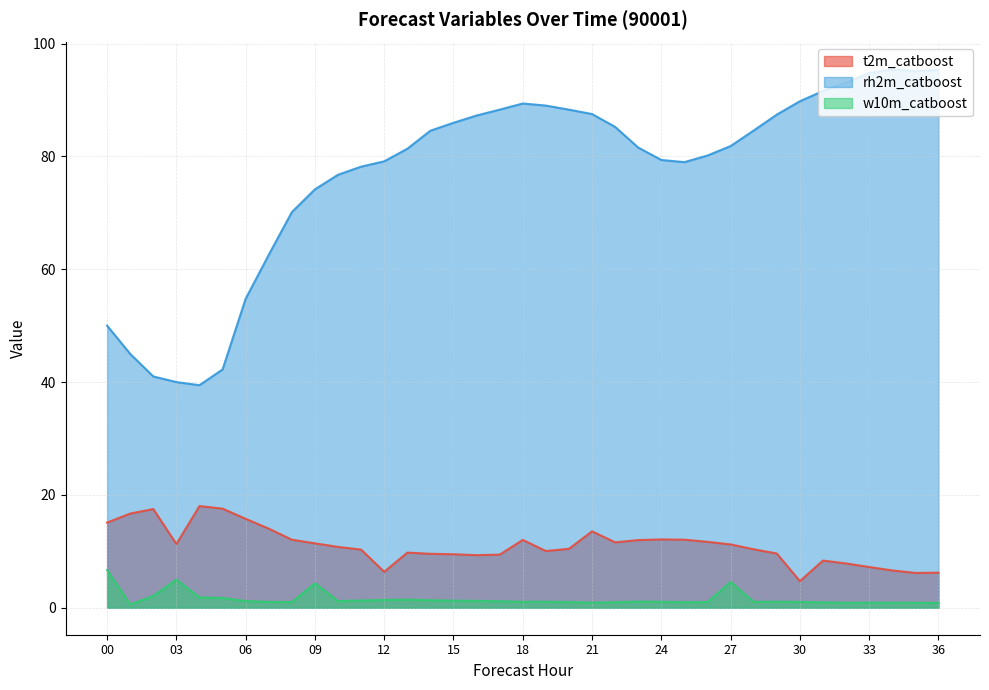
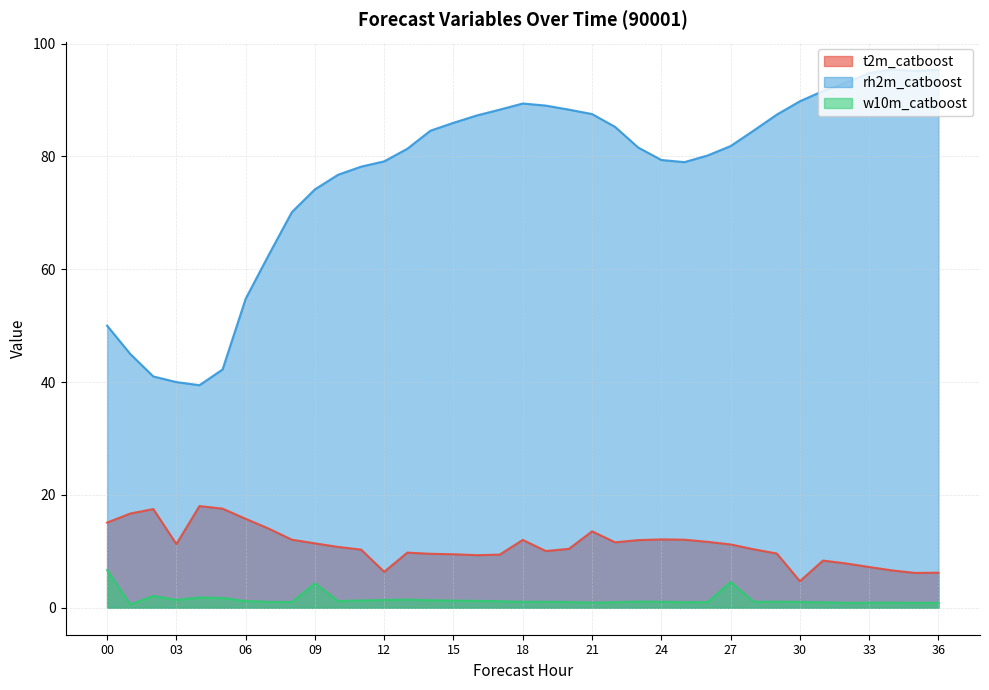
w10m_catboost, 03: 5 -> 1
